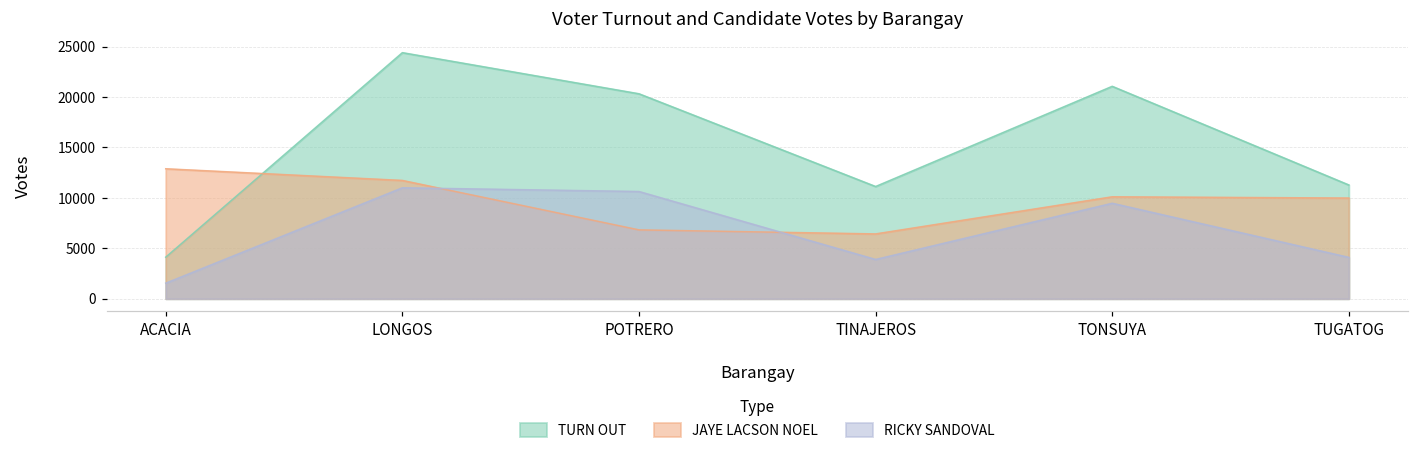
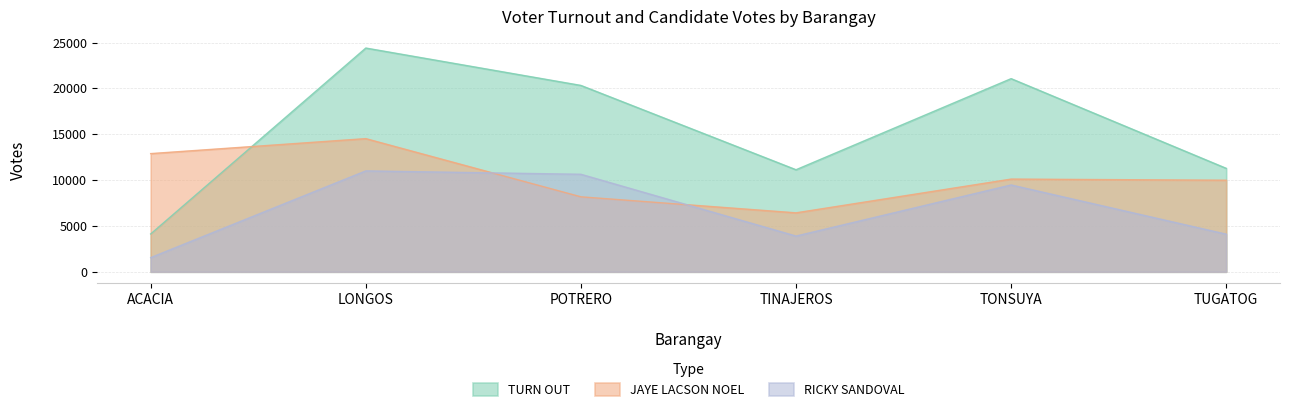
JAYE LACSON NOEL, LONGOS: 12000 -> 15000
JAYE LACSON NOEL, POTRERO: 7000 -> 8000
